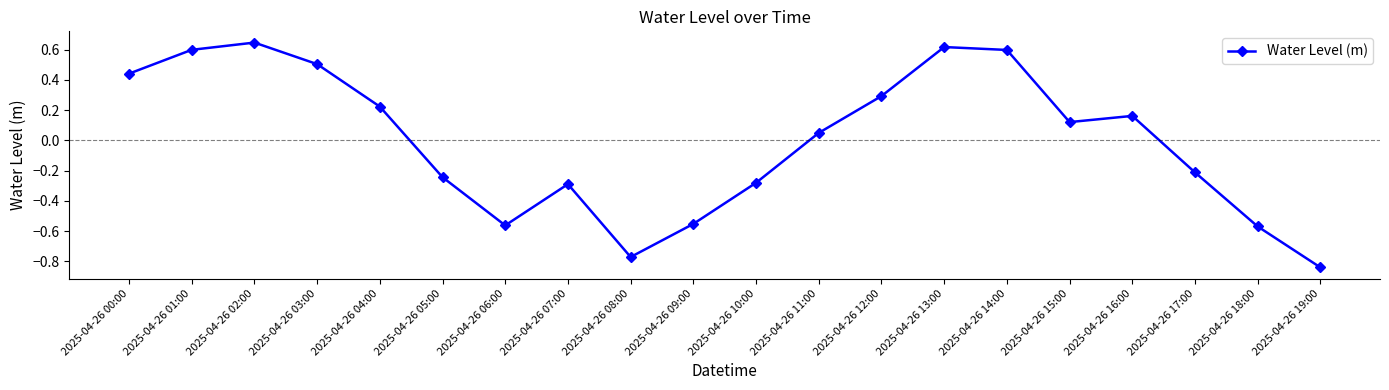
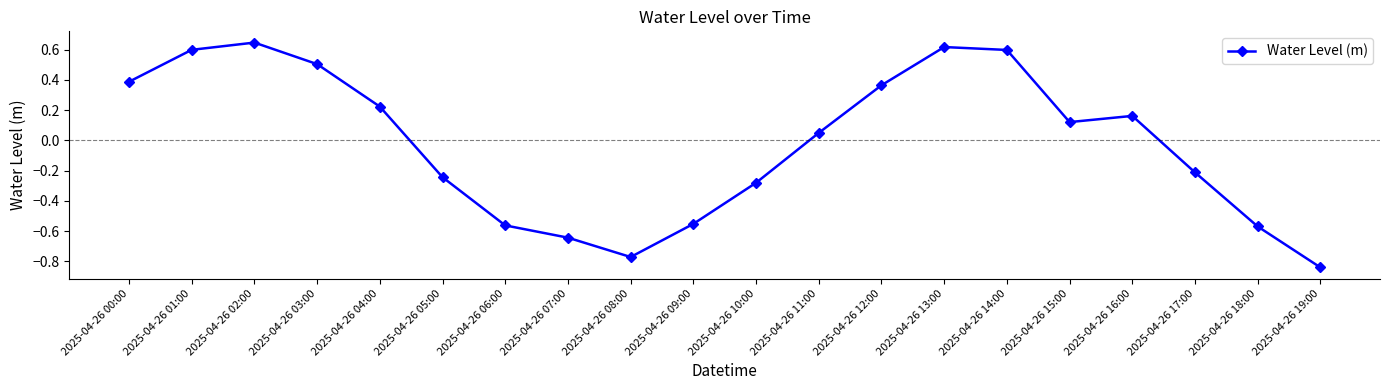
2025-04-26 00:00: 0.44 -> 0.39
2025-04-26 07:00: -0.29 -> -0.64
2025-04-26 12:00: 0.29 -> 0.37
